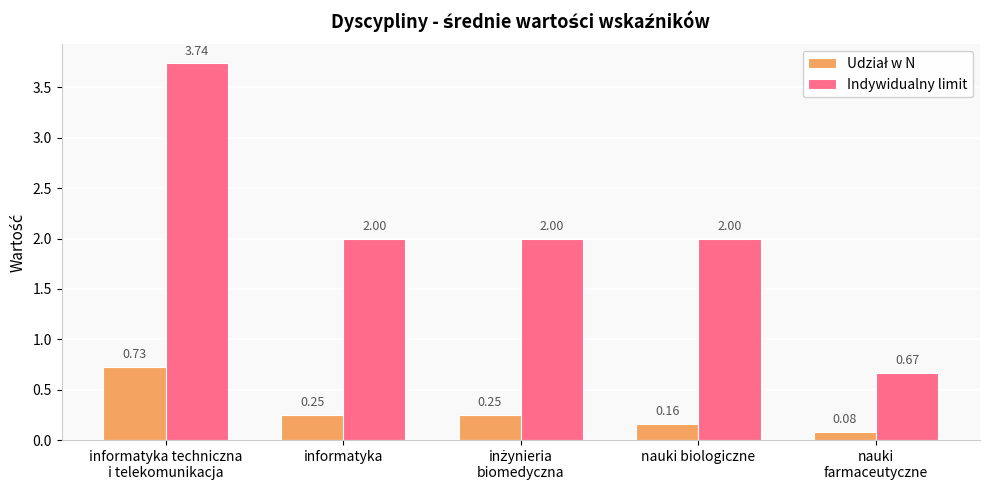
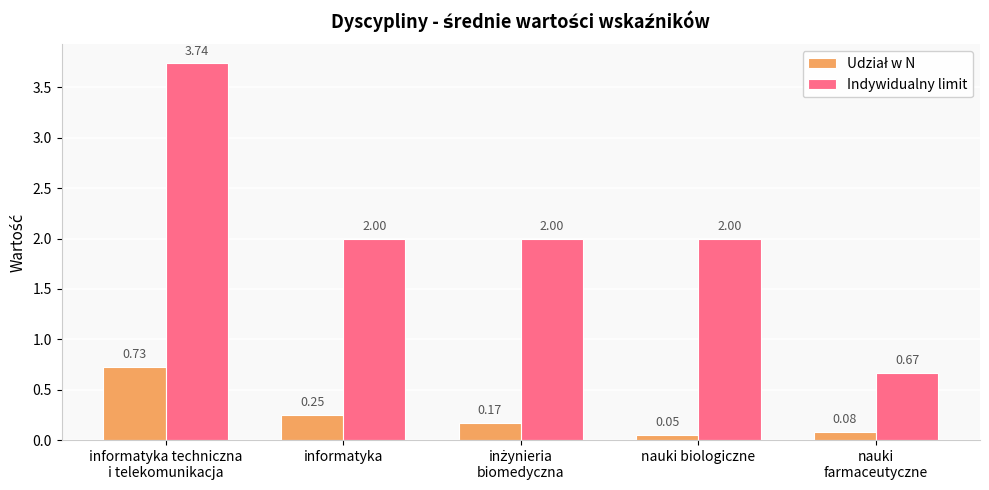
Udział w N, inżynieria biomedyczna: 0.25 -> 0.17
Udział w N, nauki biologiczne: 0.16 -> 0.05
